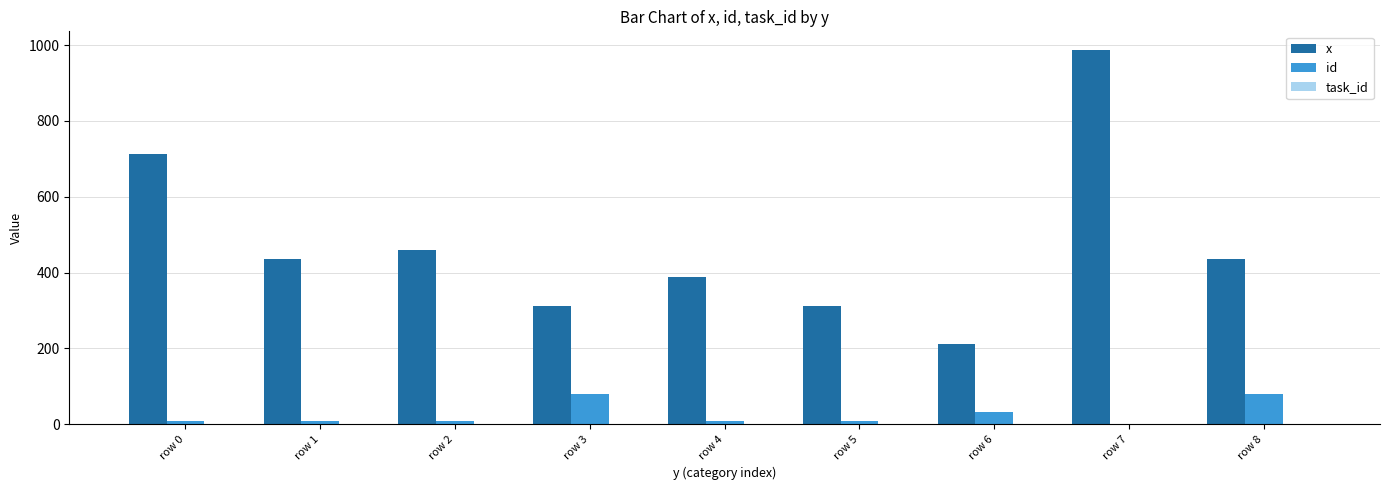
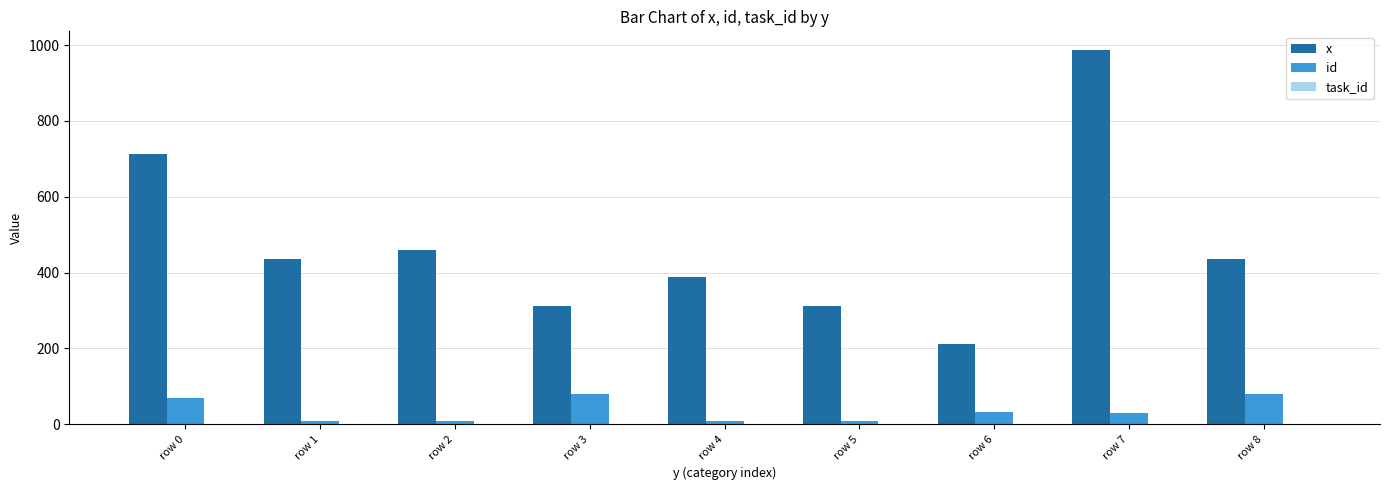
id, row 0: 10 -> 70
id, row 7: 0 -> 30
